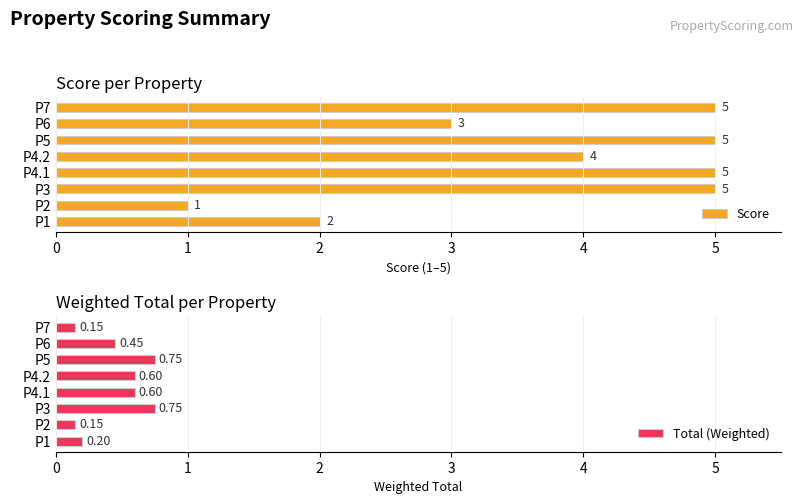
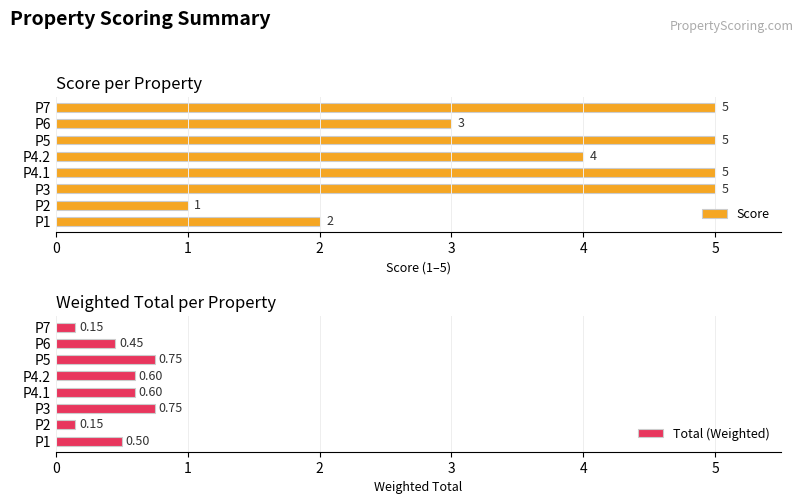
Weighted Total per Property, P1: 0.20 -> 0.50
